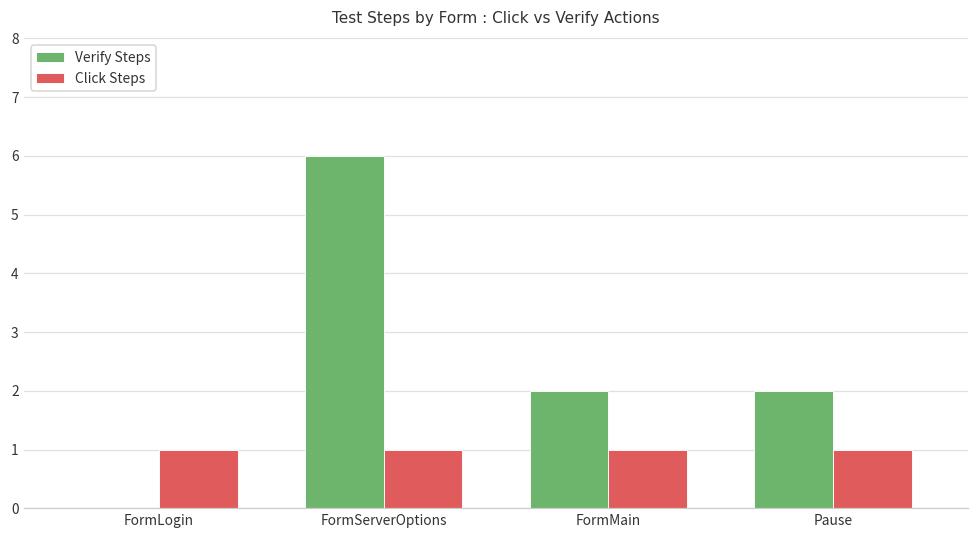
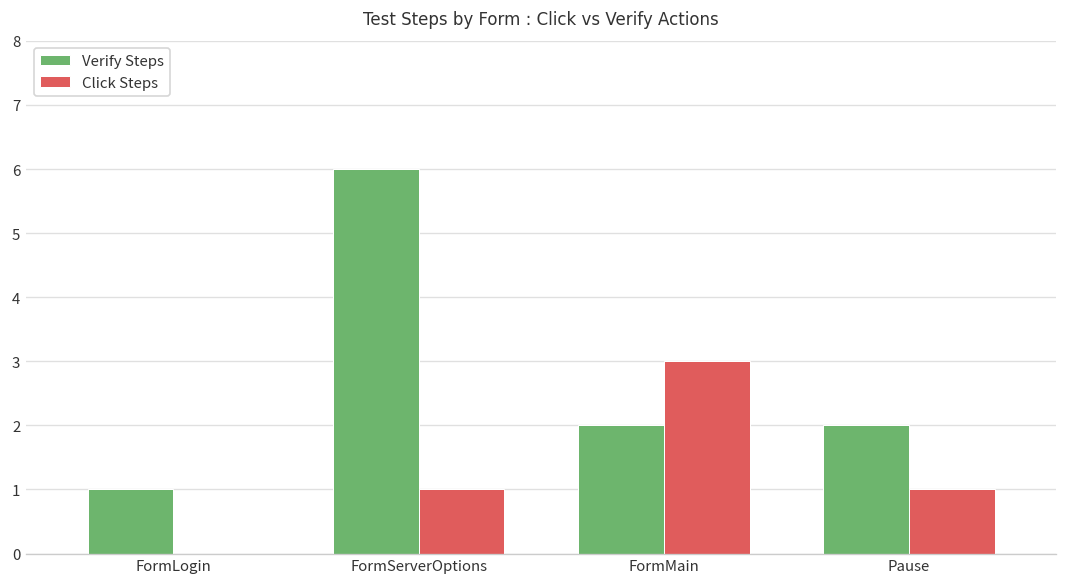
Verify Steps, FormLogin: 0 -> 1
Click Steps, FormLogin: 1 -> 0
Click Steps, FormMain: 1 -> 3
